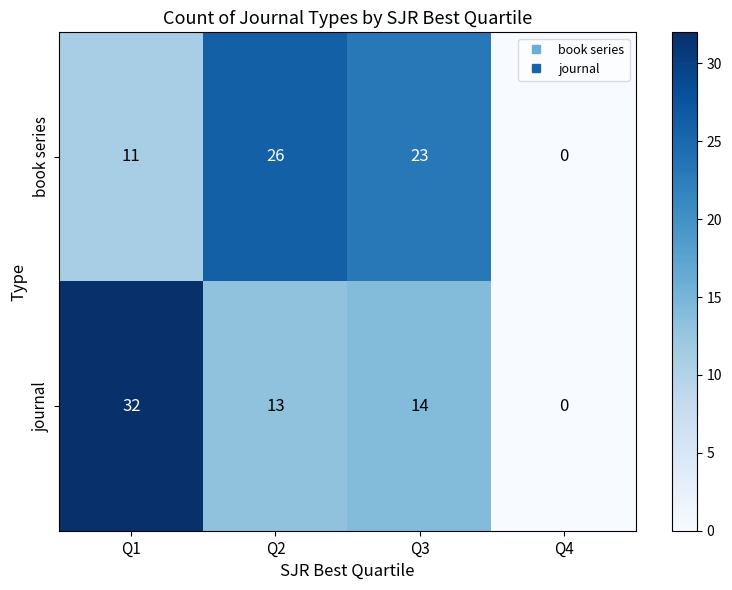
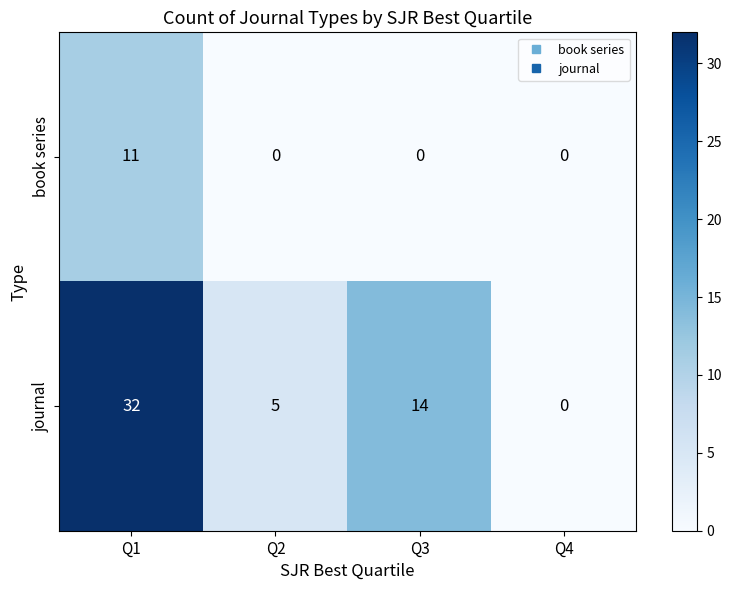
book series, Q2: 26 -> 0
book series, Q3: 23 -> 0
journal, Q2: 13 -> 5
